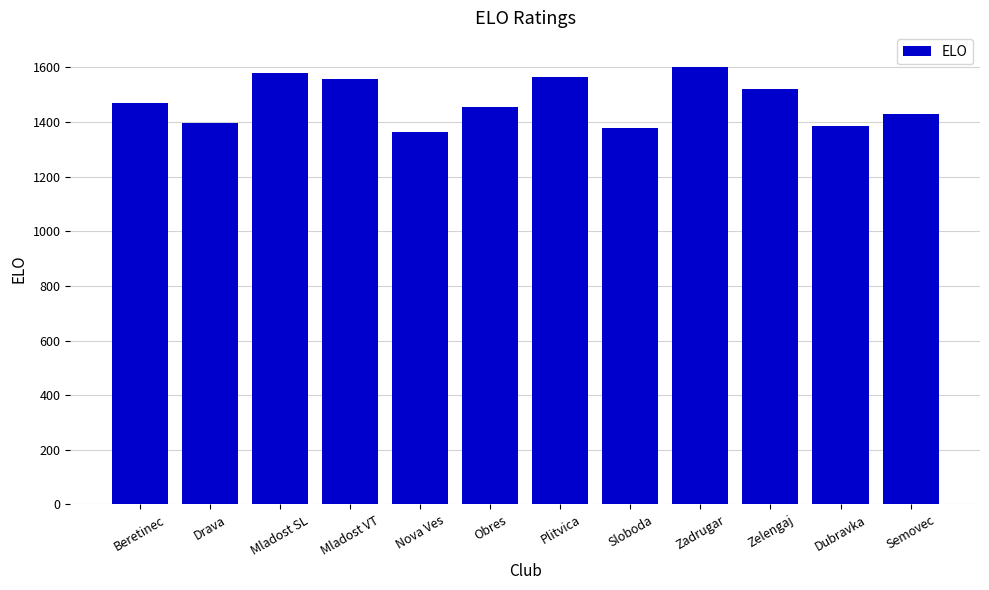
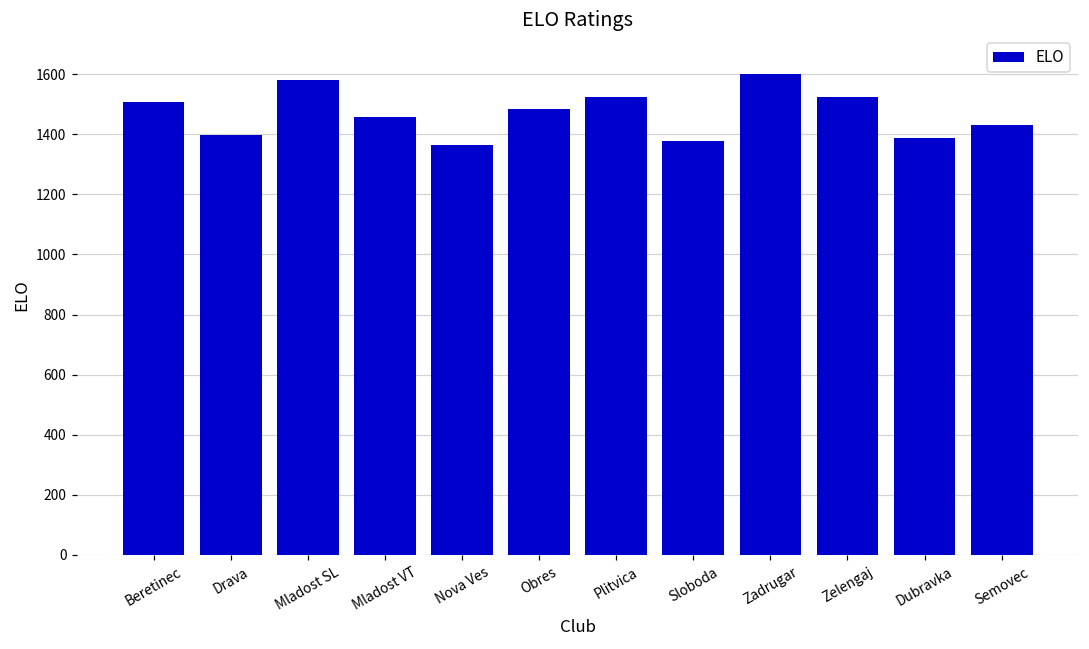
Beretinec: 1470 -> 1510
Mladost VT: 1560 -> 1460
Obres: 1450 -> 1480
Plitvica: 1570 -> 1520
